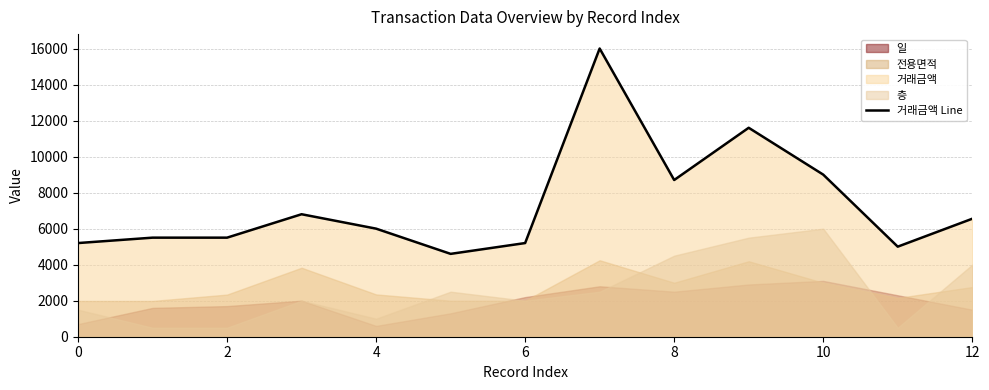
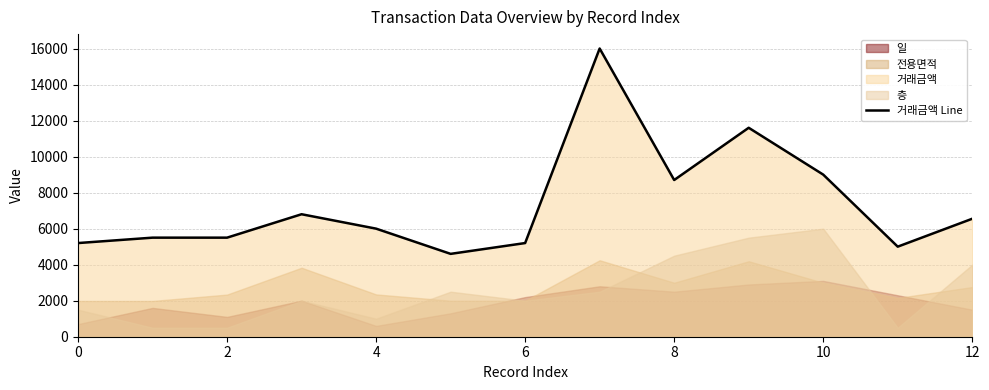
일, 2: 1700 -> 1100
